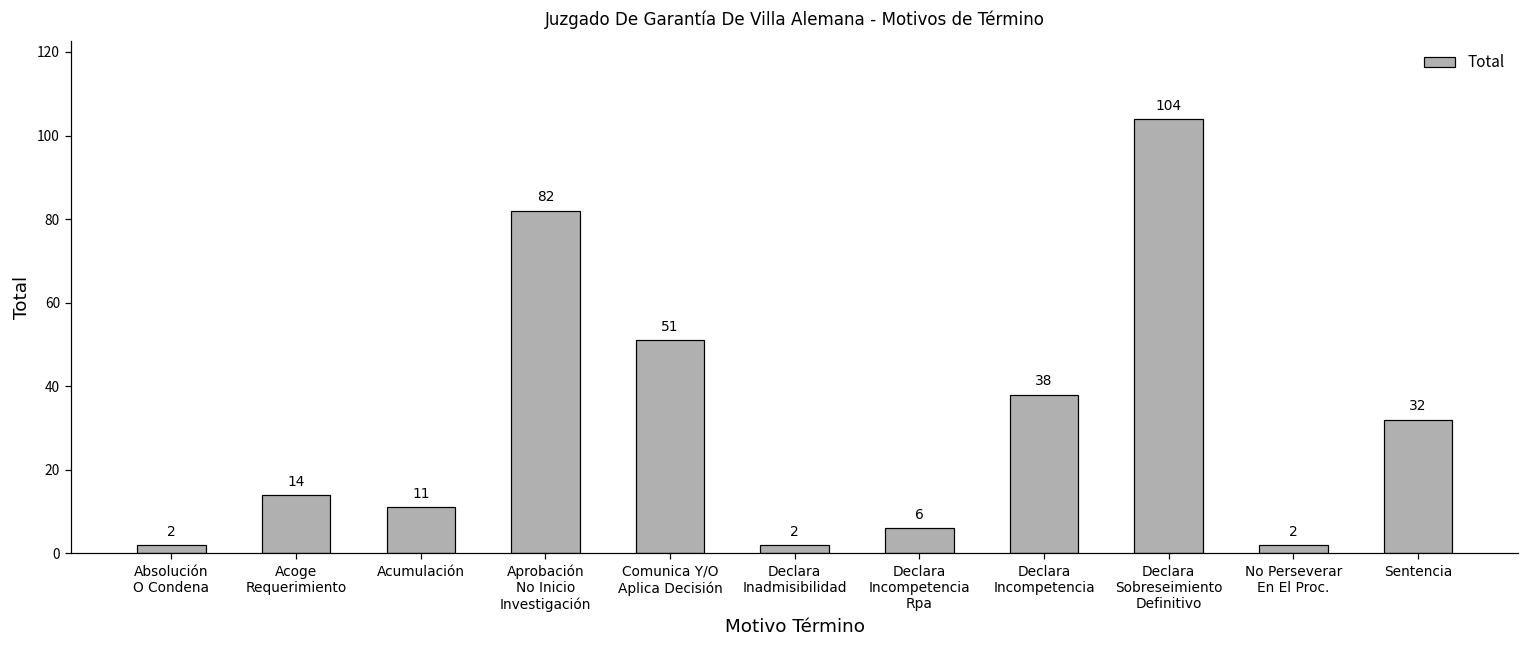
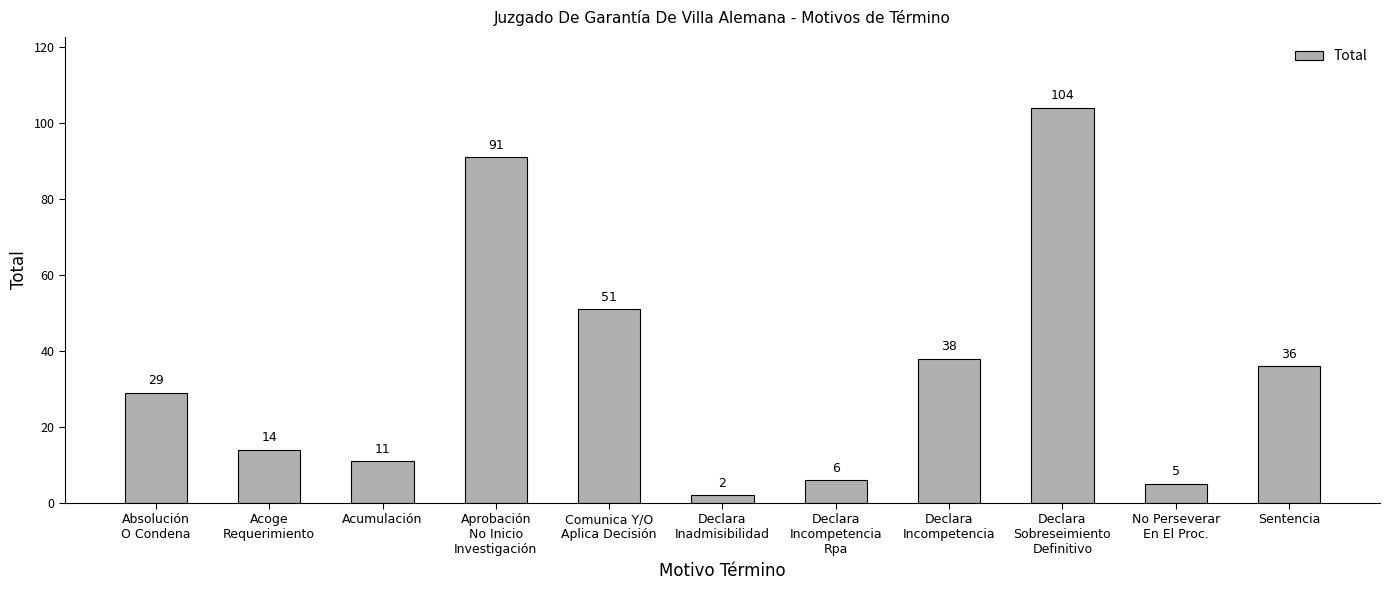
Absolución O Condena: 2 -> 29
Aprobación No Inicio Investigación: 82 -> 91
No Perseverar En El Proc.: 2 -> 5
Sentencia: 32 -> 36
